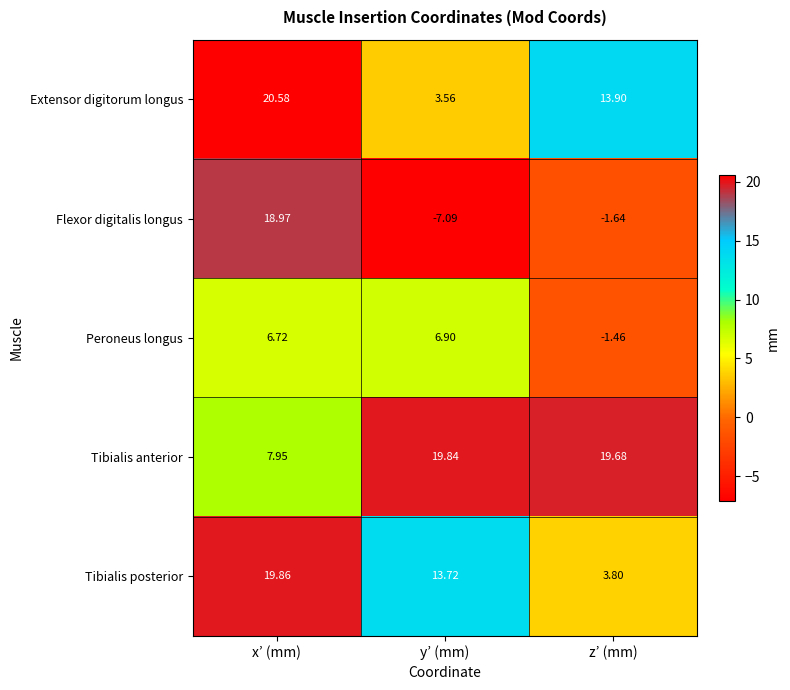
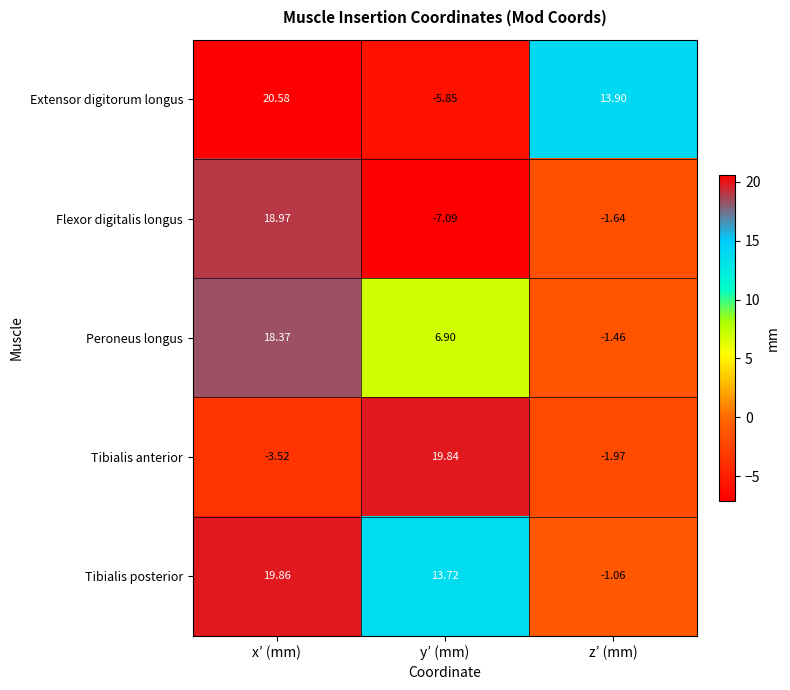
Extensor digitorum longus, y’ (mm): 3.56 -> -5.85
Peroneus longus, x’ (mm): 6.72 -> 18.37
Tibialis anterior, x’ (mm): 7.95 -> -3.52
Tibialis anterior, z’ (mm): 19.68 -> -1.97
Tibialis posterior, z’ (mm): 3.80 -> -1.06
